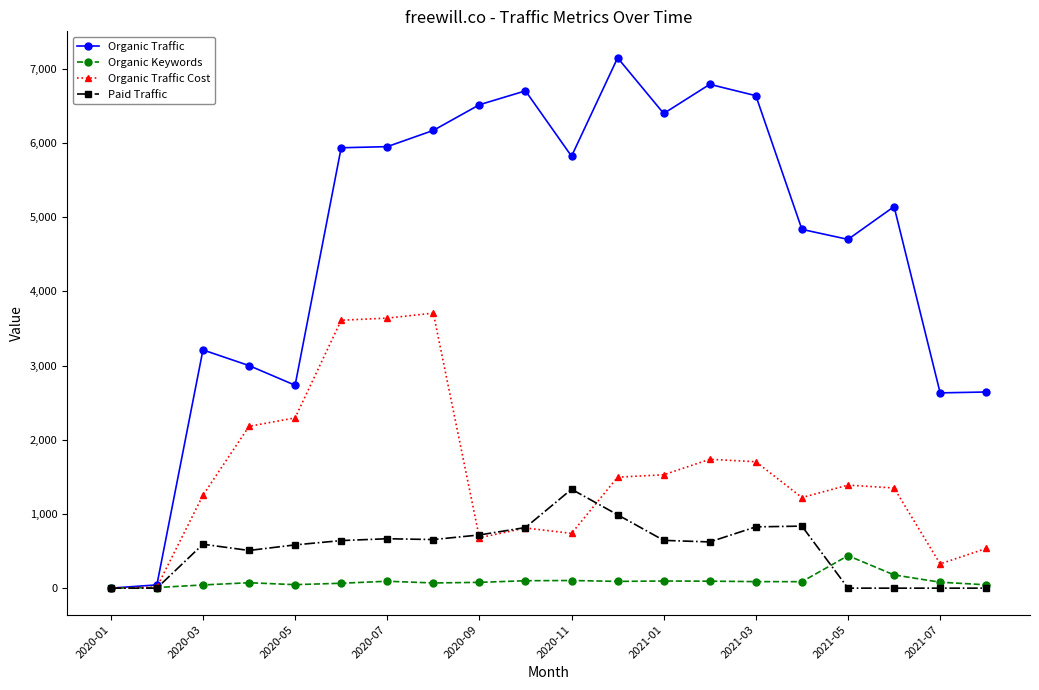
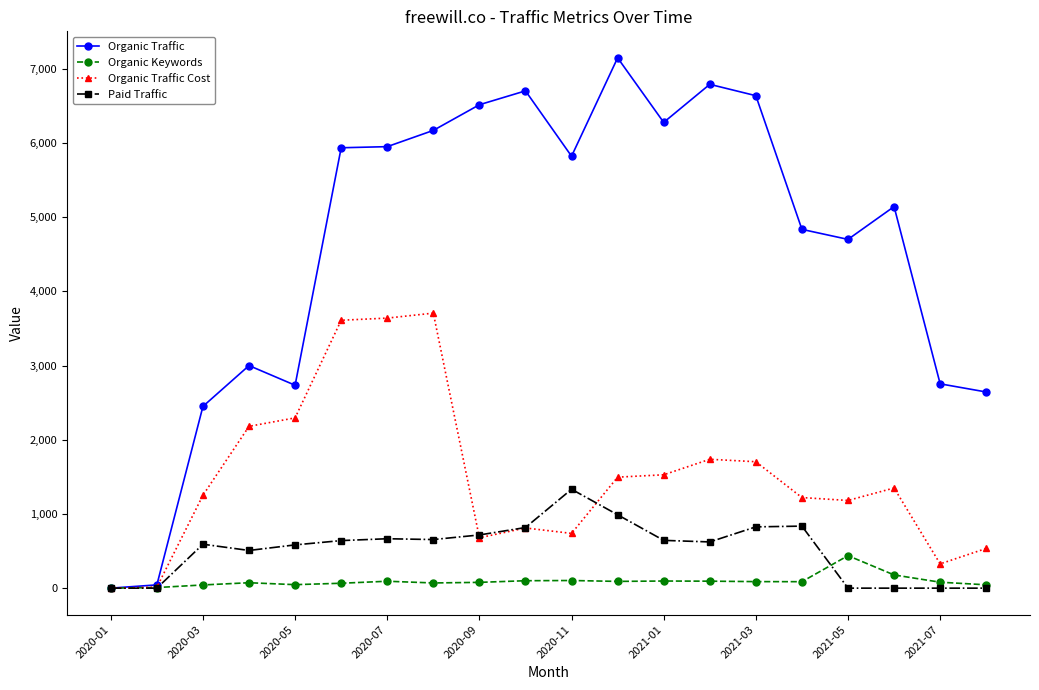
Organic Traffic, 2020-03: 3,200 -> 2,500
Organic Traffic, 2021-01: 6,400 -> 6,300
Organic Traffic Cost, 2021-05: 1,400 -> 1,200
Organic Traffic, 2021-07: 2,600 -> 2,800
